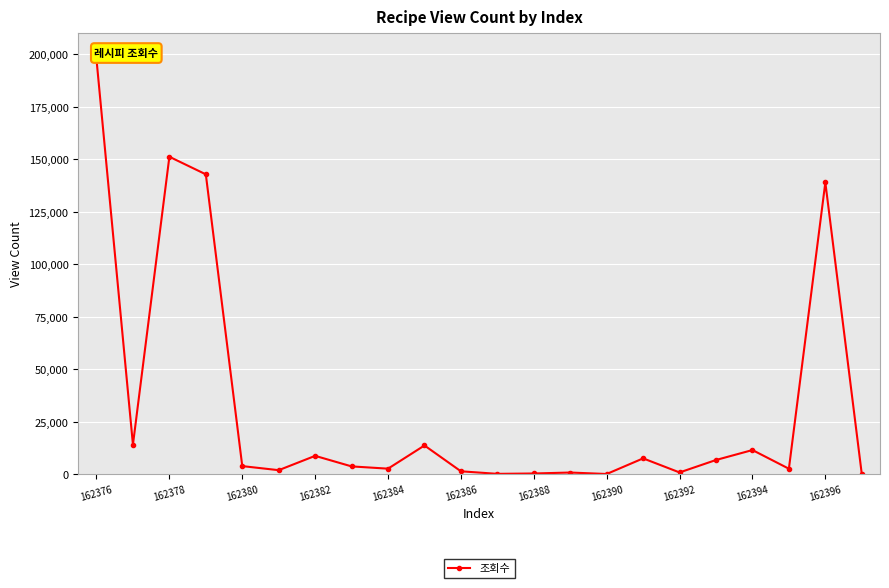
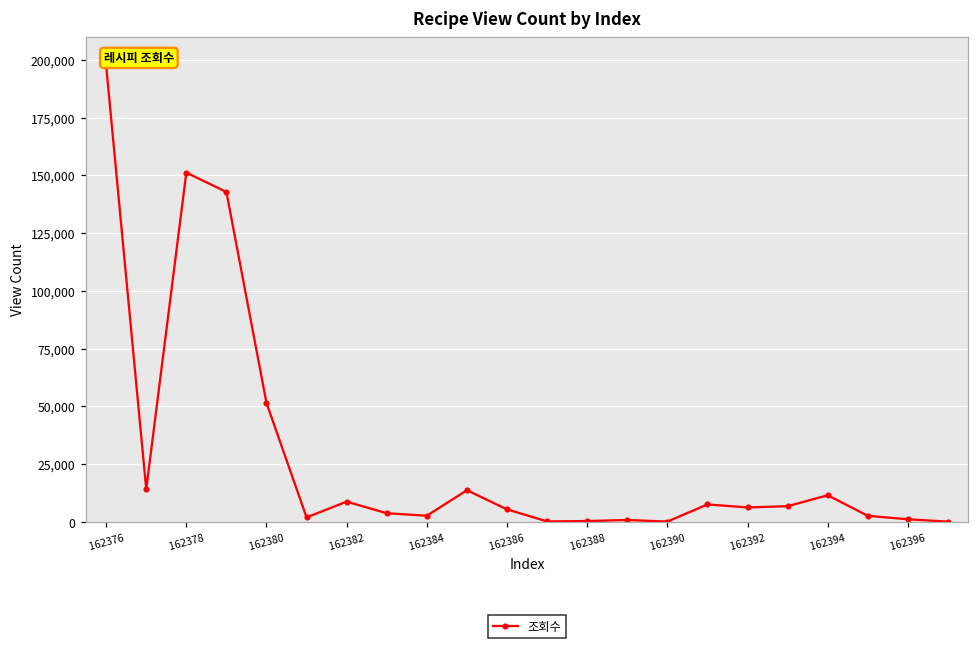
162380: 4,000 -> 51,000
162386: 1,000 -> 5,000
162392: 1,000 -> 6,000
162396: 139,000 -> 1,000
